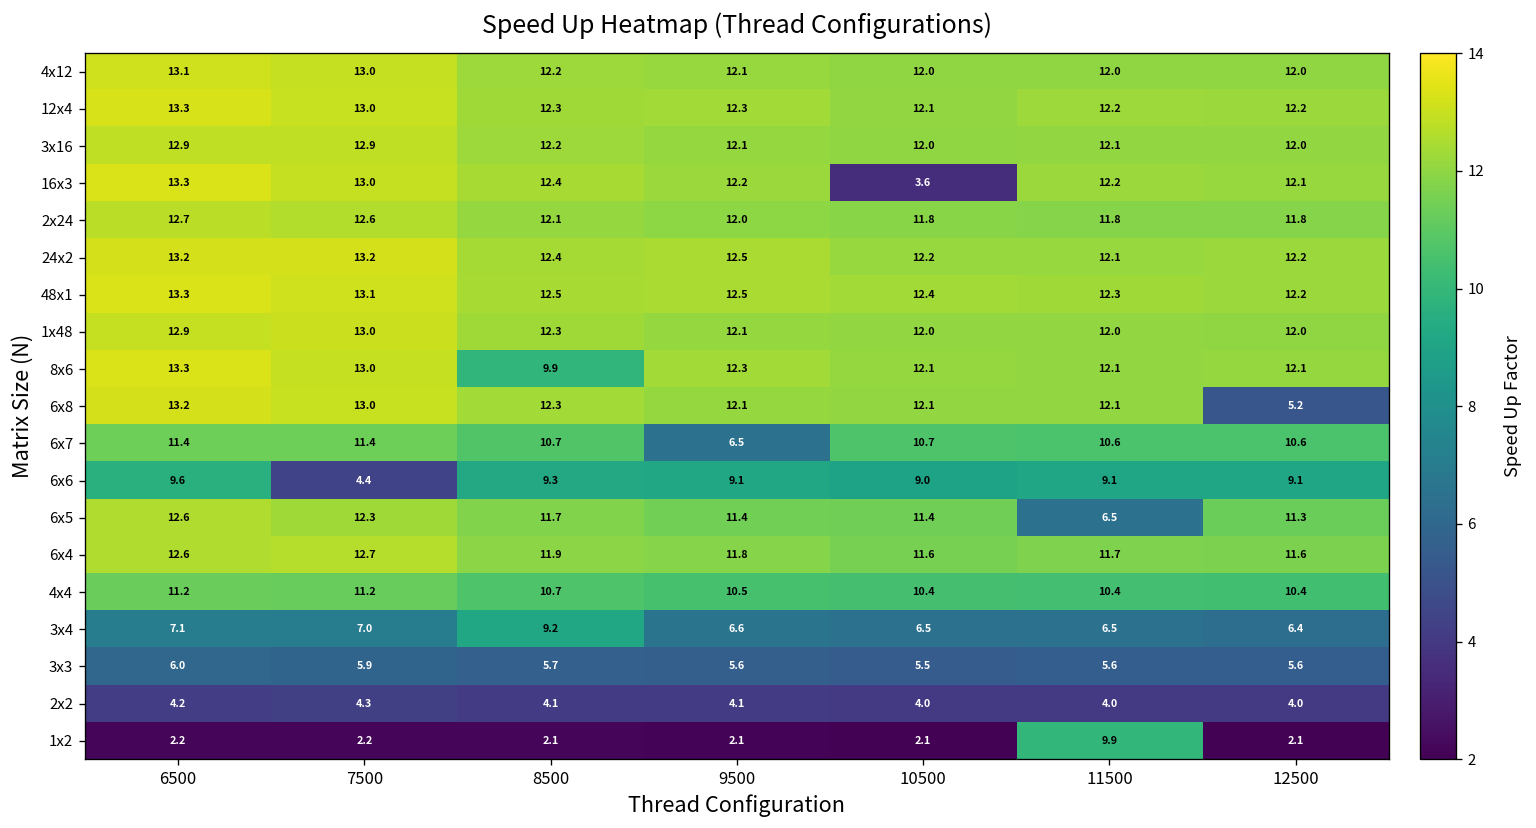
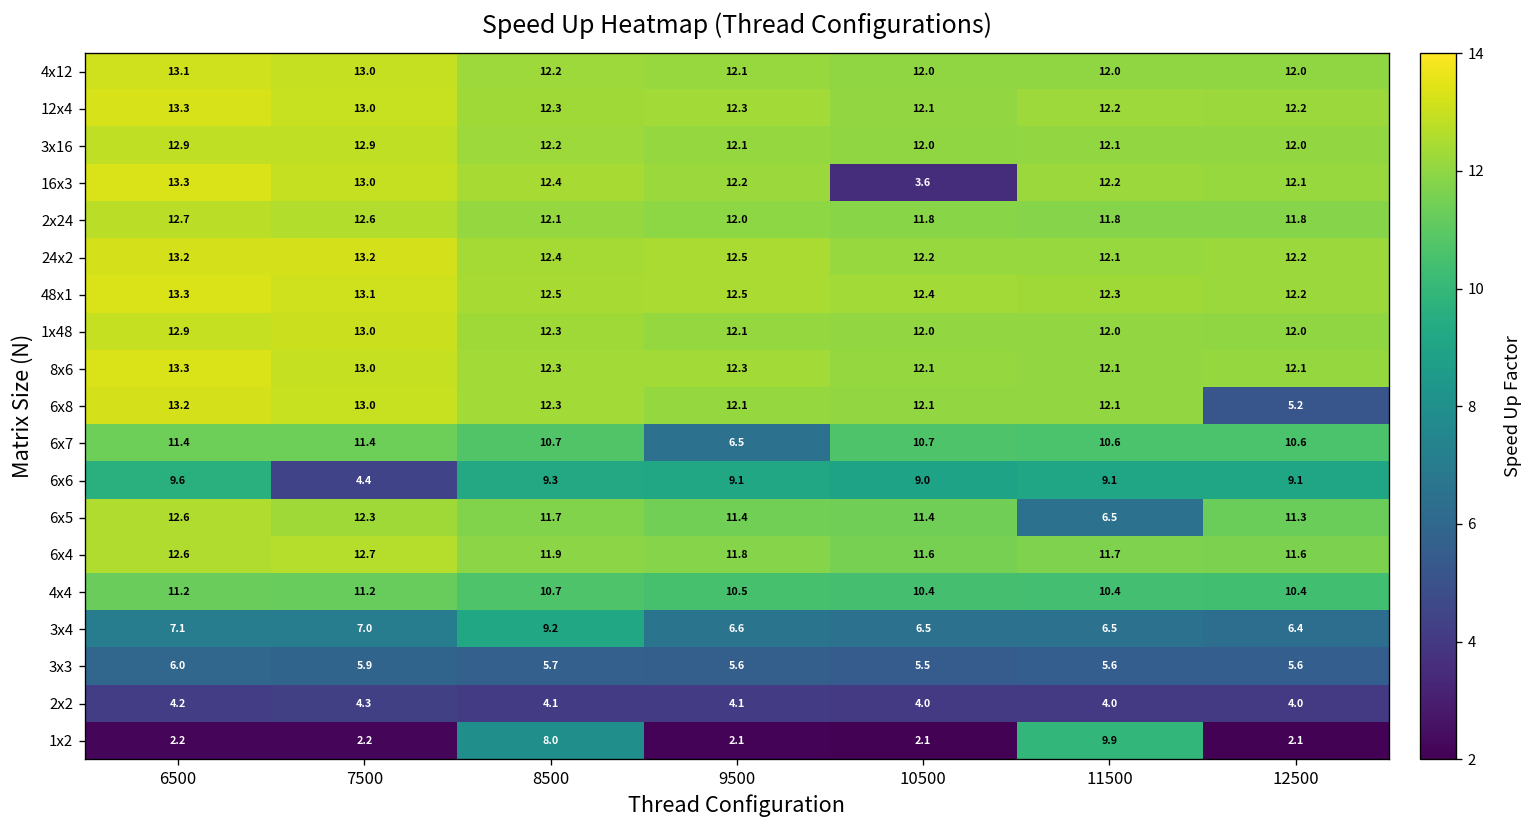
8x6, 8500: 9.9 -> 12.3
1x2, 8500: 2.1 -> 8.0
